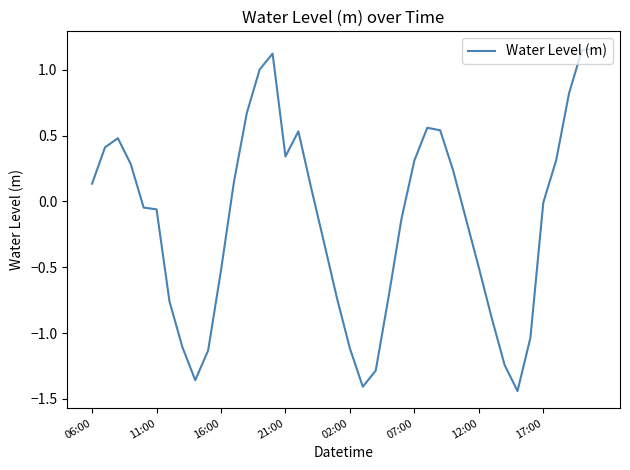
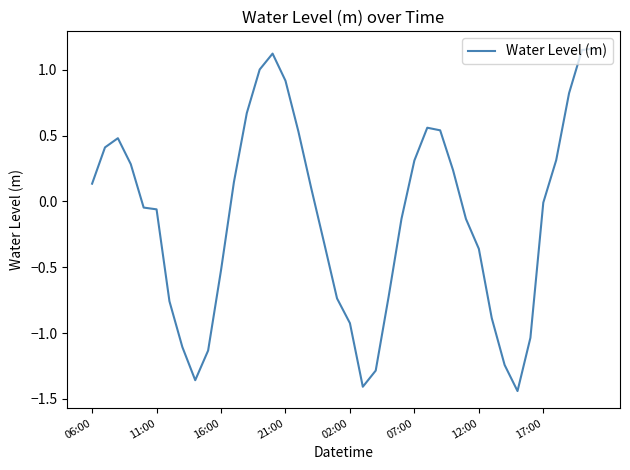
21:00: 0.34 -> 0.92
02:00: -1.12 -> -0.92
12:00: -0.50 -> -0.36
